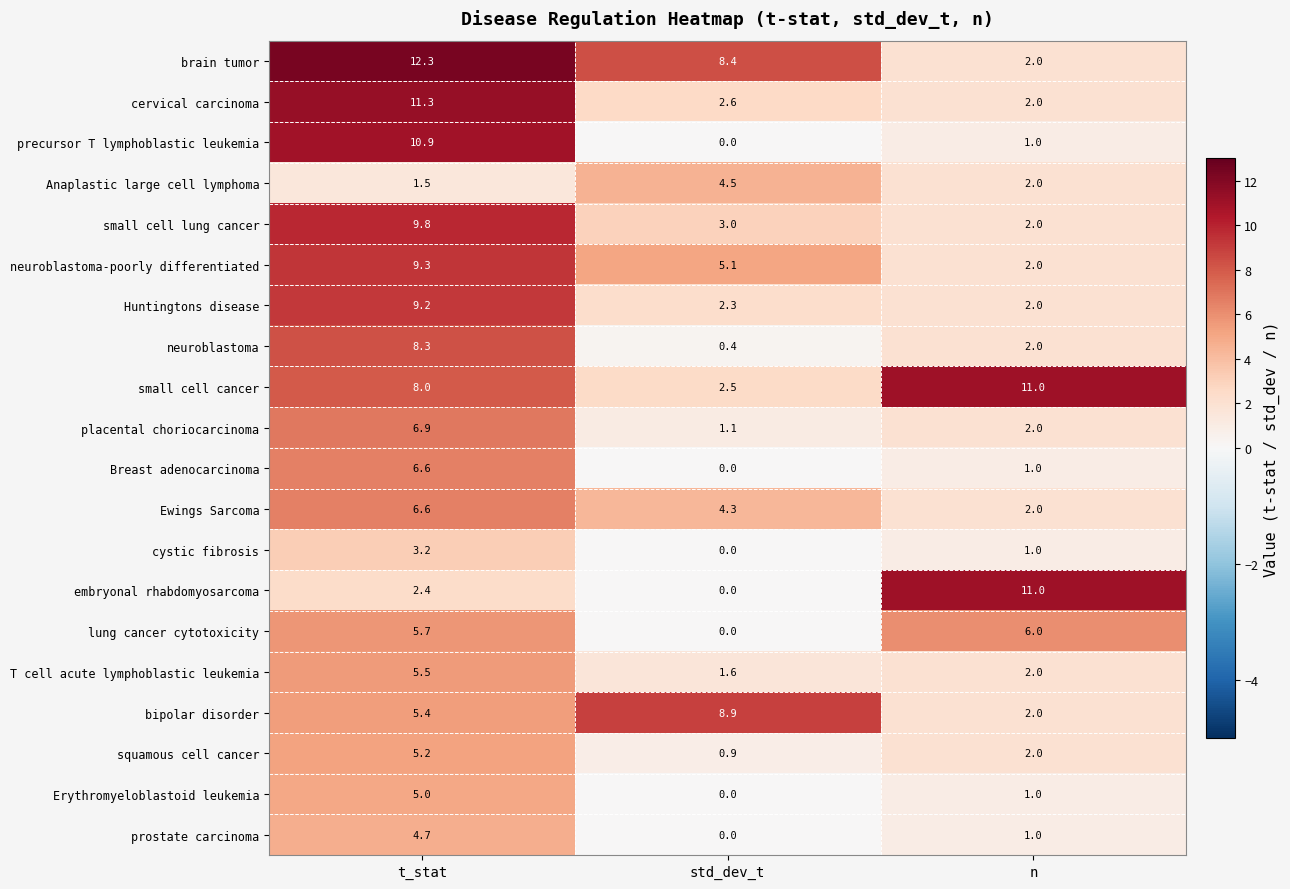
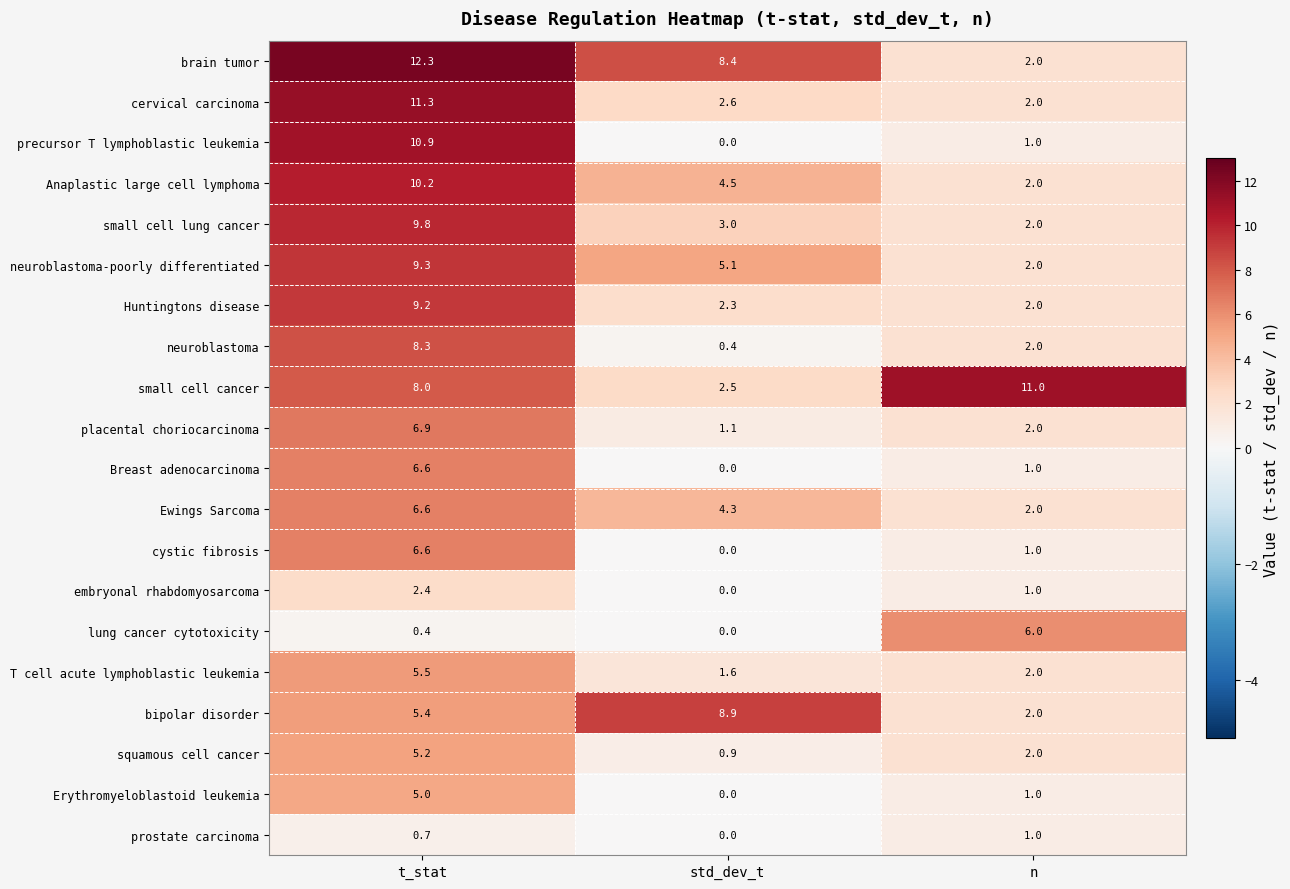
Anaplastic large cell lymphoma, t_stat: 1.5 -> 10.2
cystic fibrosis, t_stat: 3.2 -> 6.6
embryonal rhabdomyosarcoma, n: 11.0 -> 1.0
lung cancer cytotoxicity, t_stat: 5.7 -> 0.4
prostate carcinoma, t_stat: 4.7 -> 0.7
